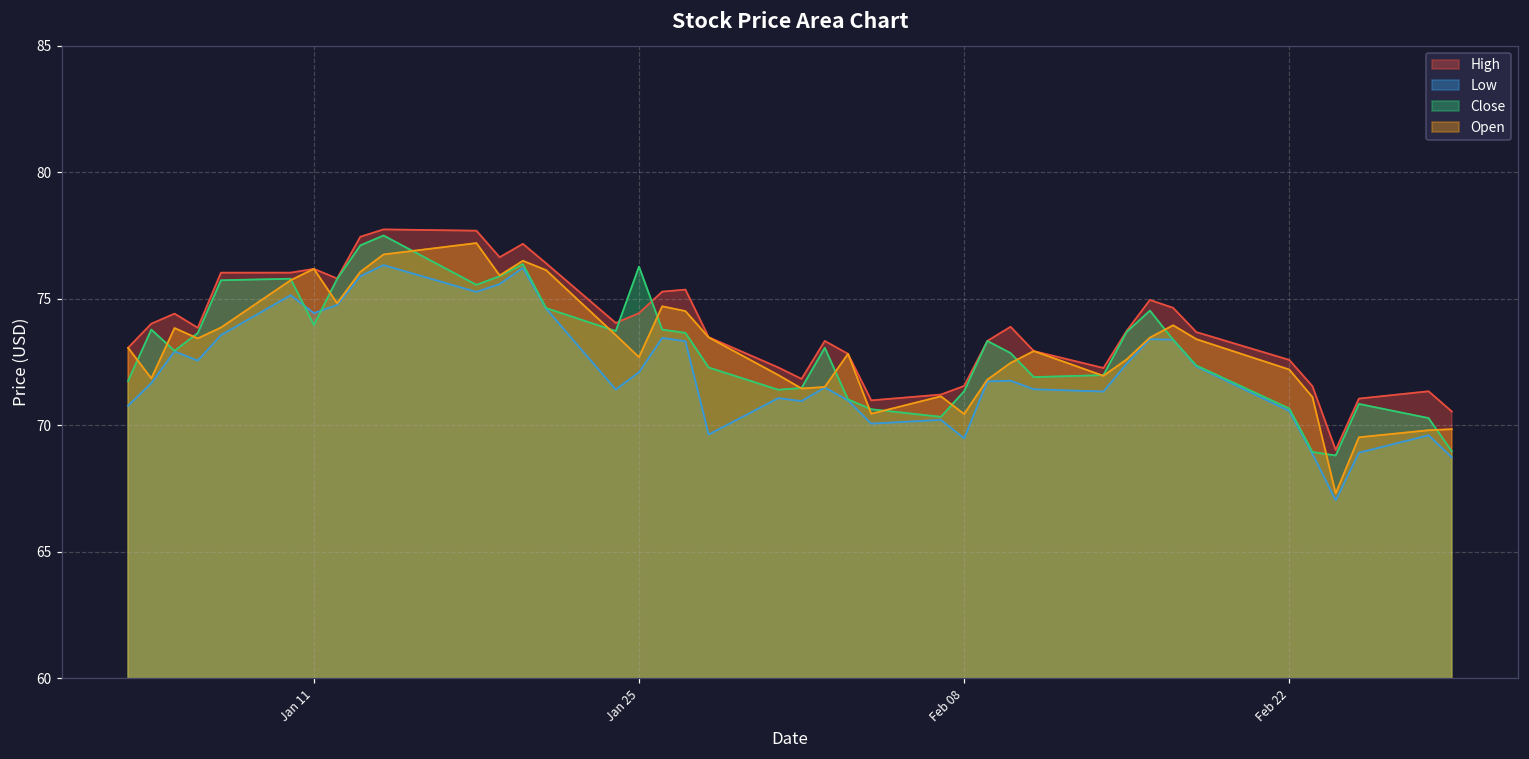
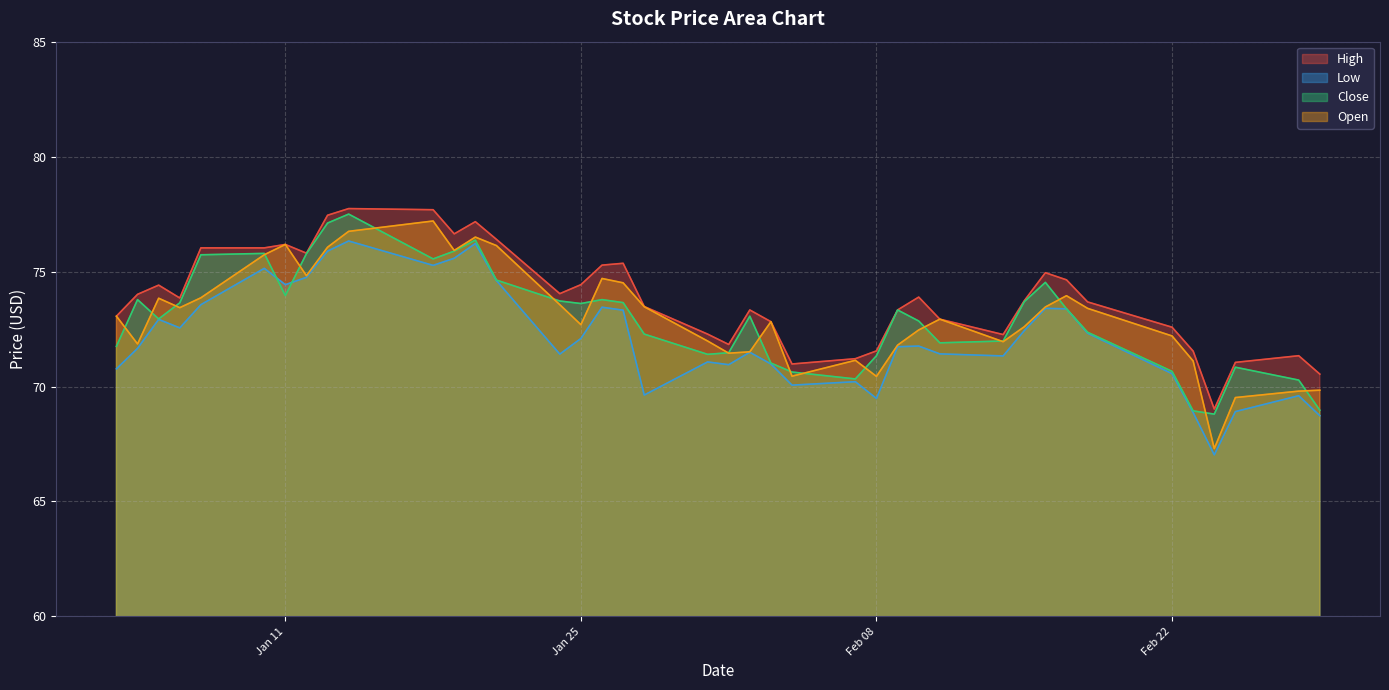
Close, Jan 25: 76.3 -> 73.6
